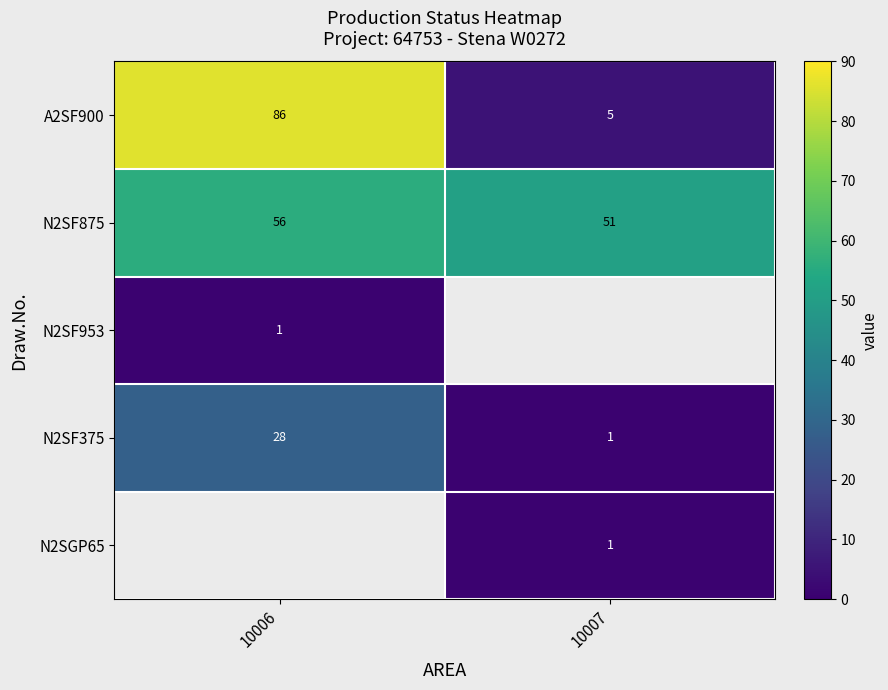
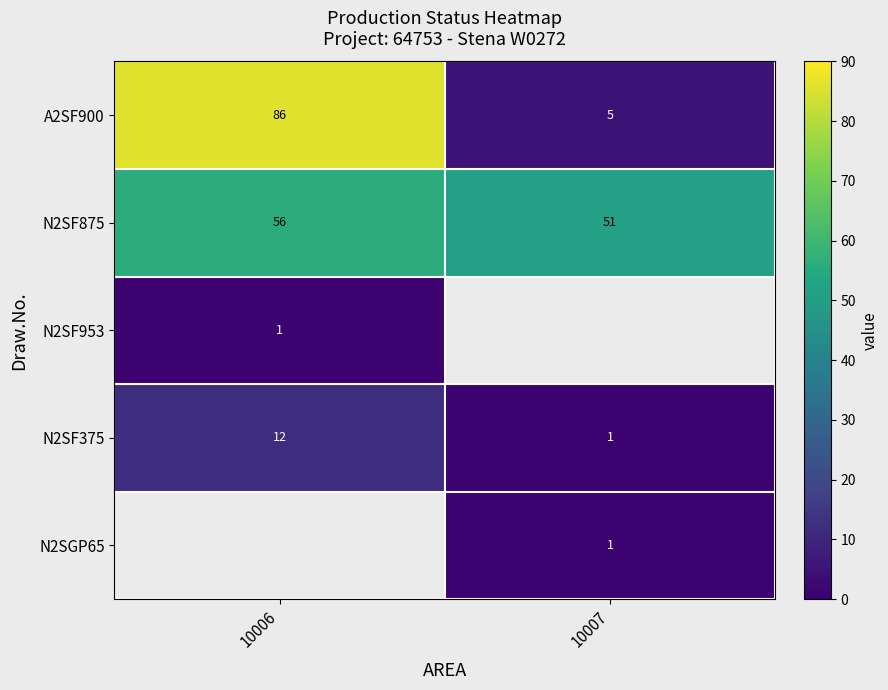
N2SF375, 10006: 28 -> 12
